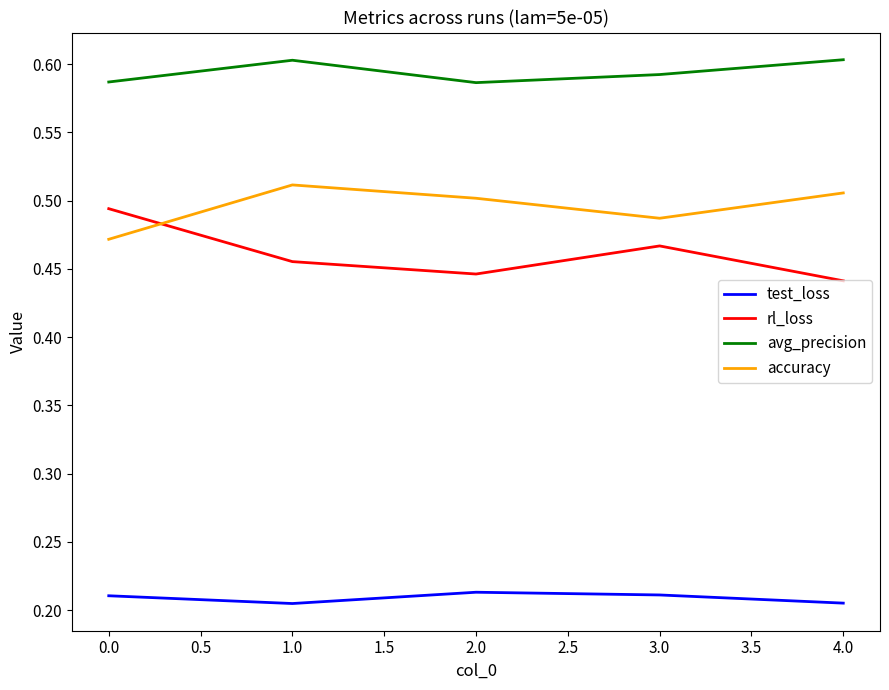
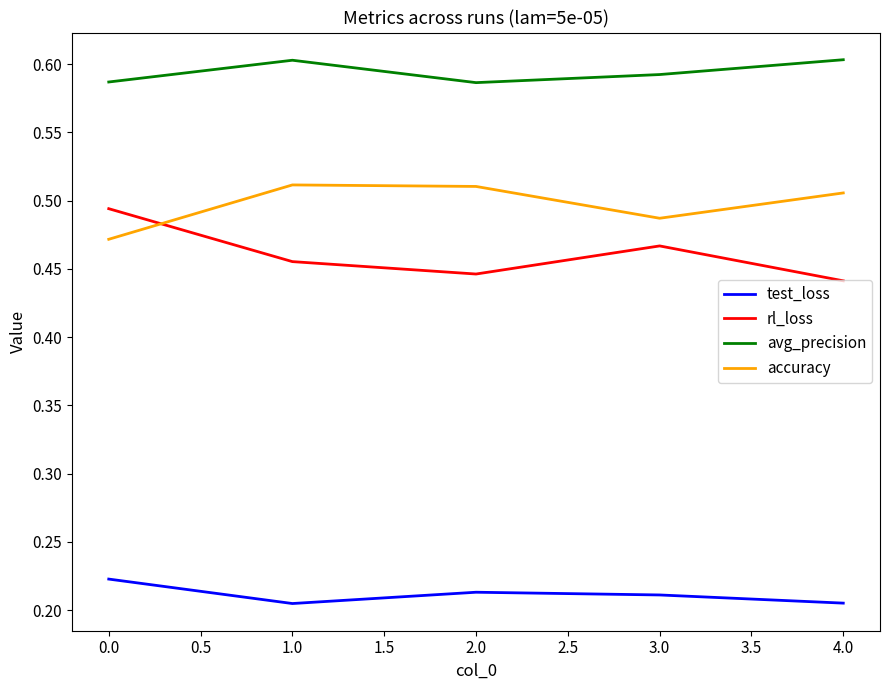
test_loss, 0.0: 0.211 -> 0.223
accuracy, 2.0: 0.502 -> 0.510
